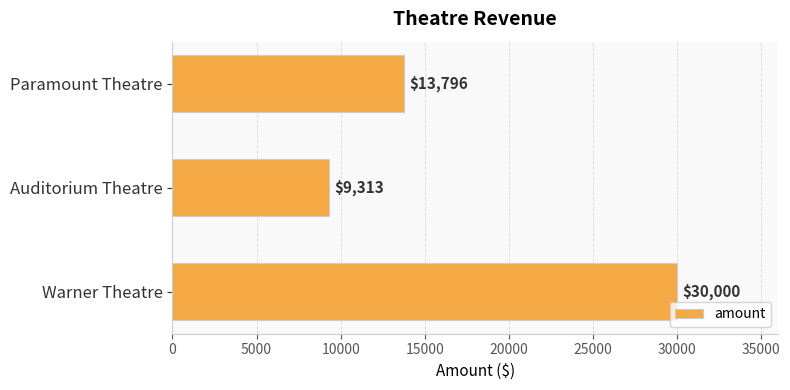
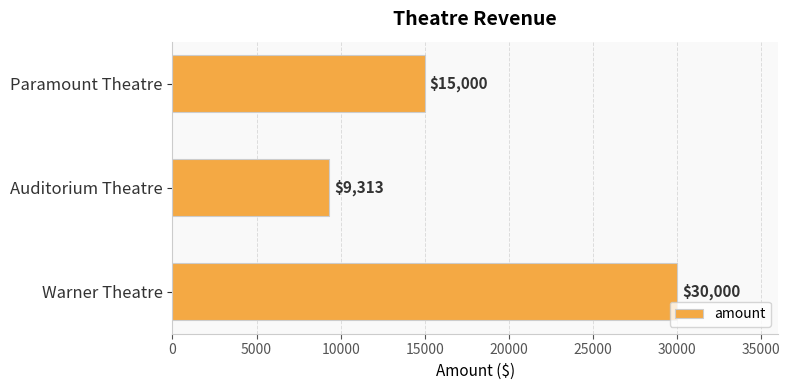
Paramount Theatre: $13,796 -> $15,000
